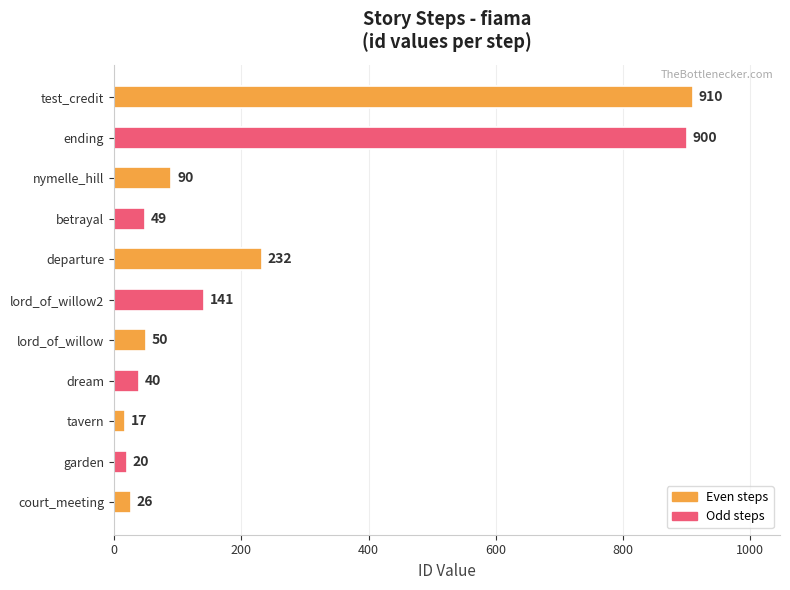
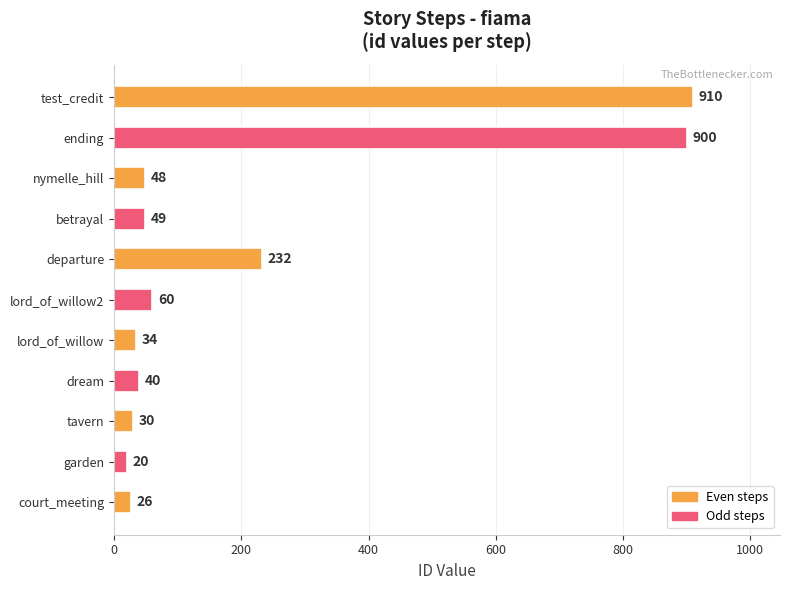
nymelle_hill: 90 -> 48
lord_of_willow2: 141 -> 60
lord_of_willow: 50 -> 34
tavern: 17 -> 30
